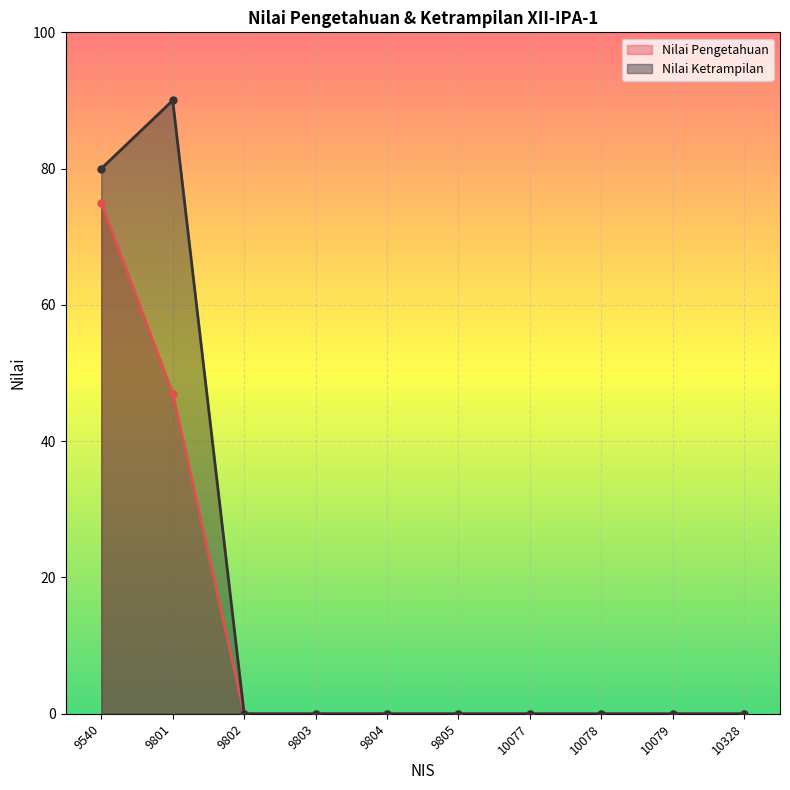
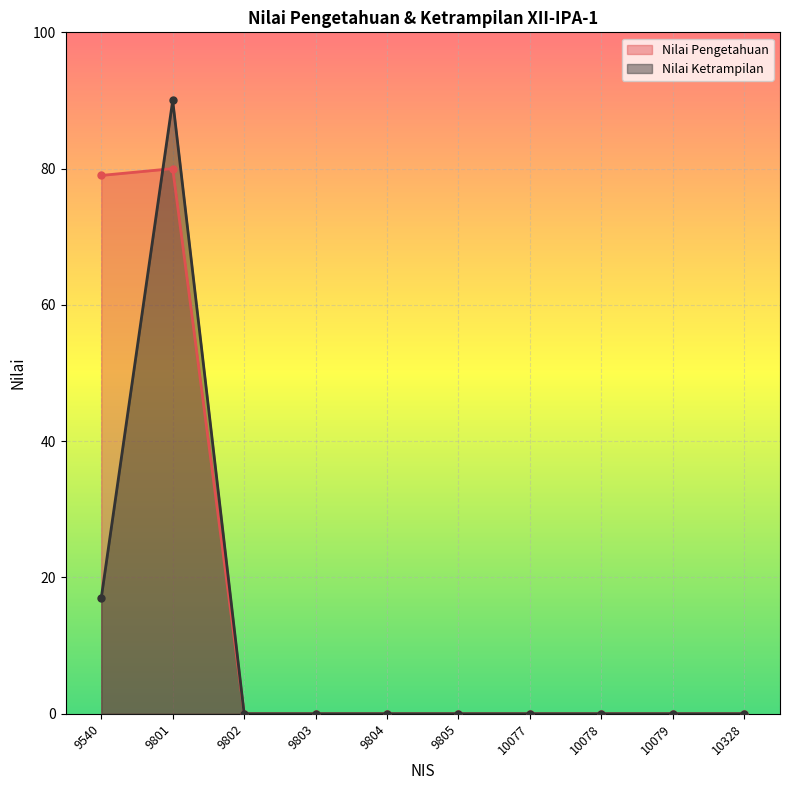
Nilai Pengetahuan, 9540: 75 -> 79
Nilai Ketrampilan, 9540: 80 -> 17
Nilai Pengetahuan, 9801: 47 -> 80
